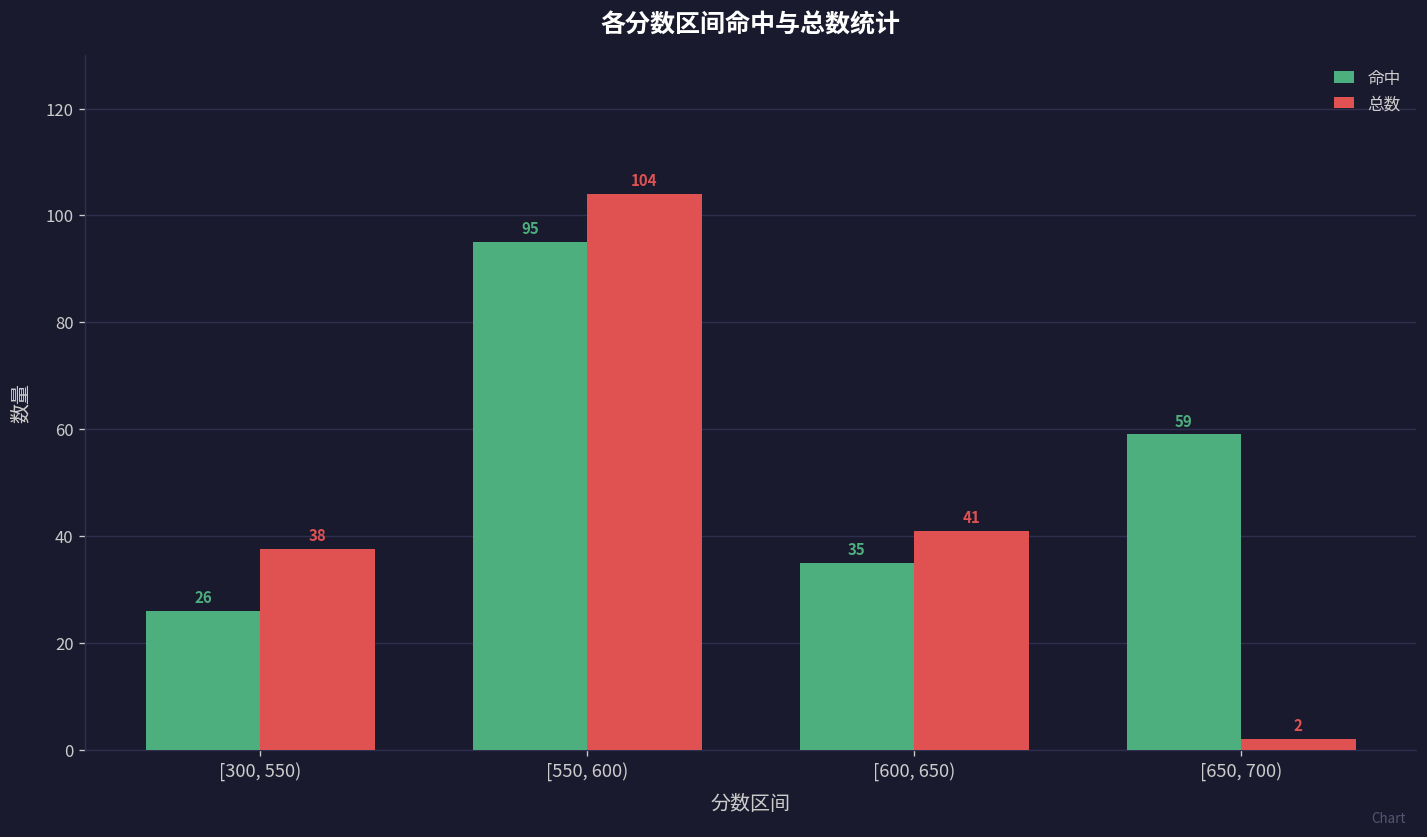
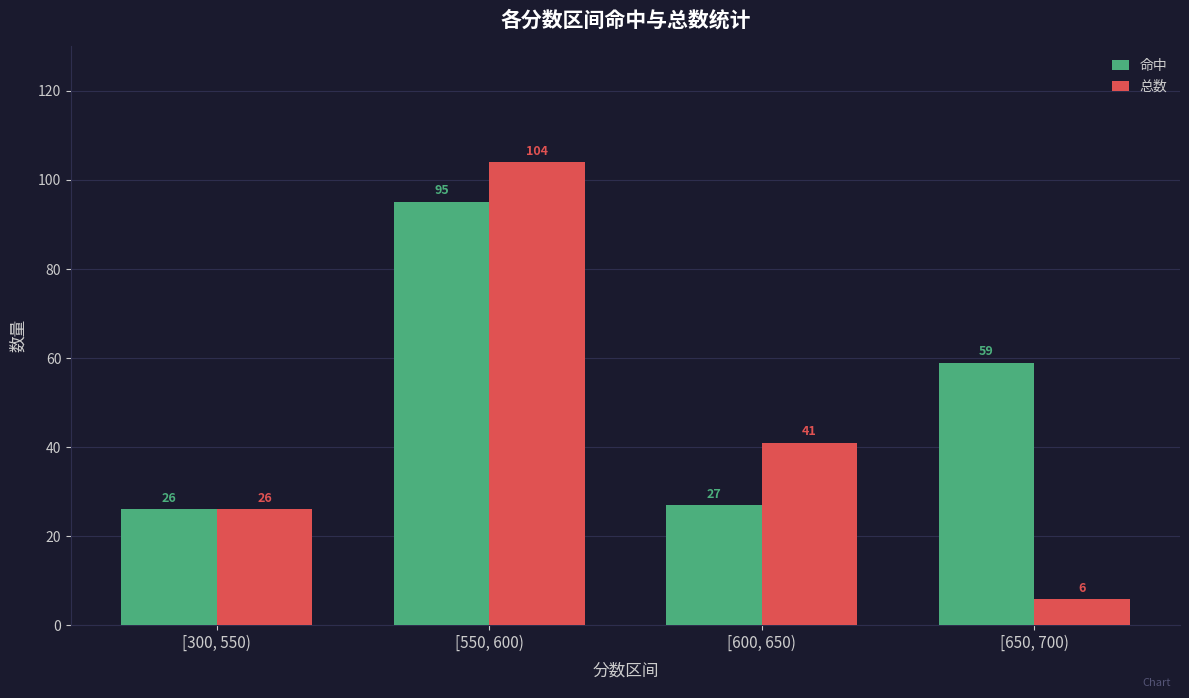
总数, [300, 550): 38 -> 26
命中, [600, 650): 35 -> 27
总数, [650, 700): 2 -> 6
